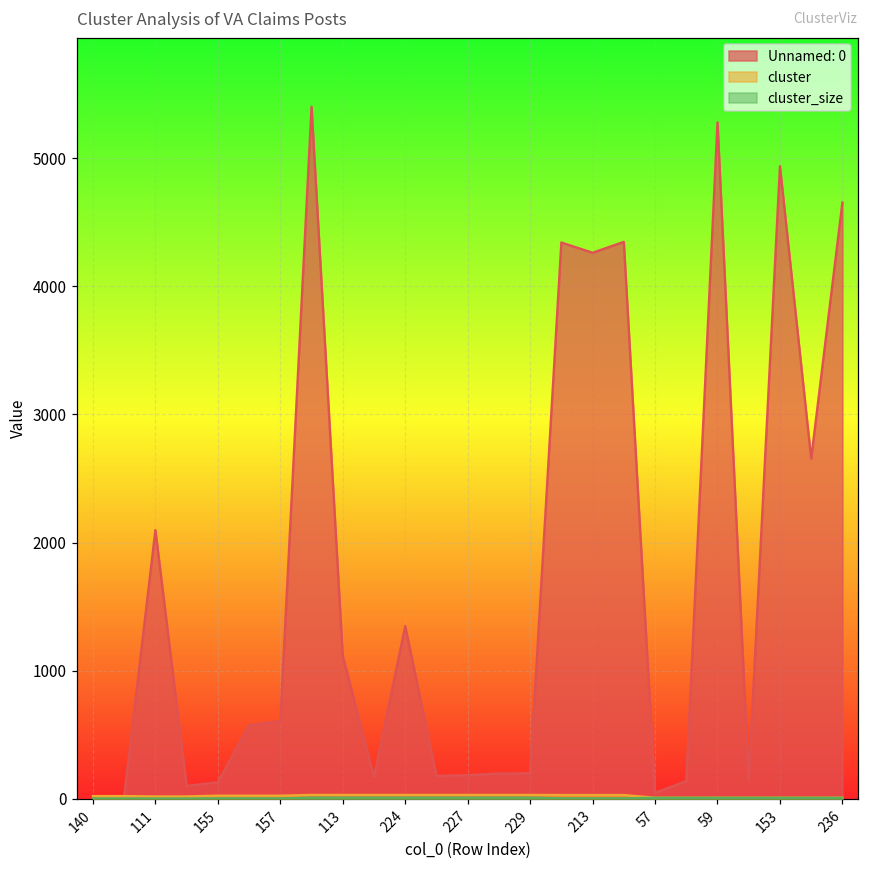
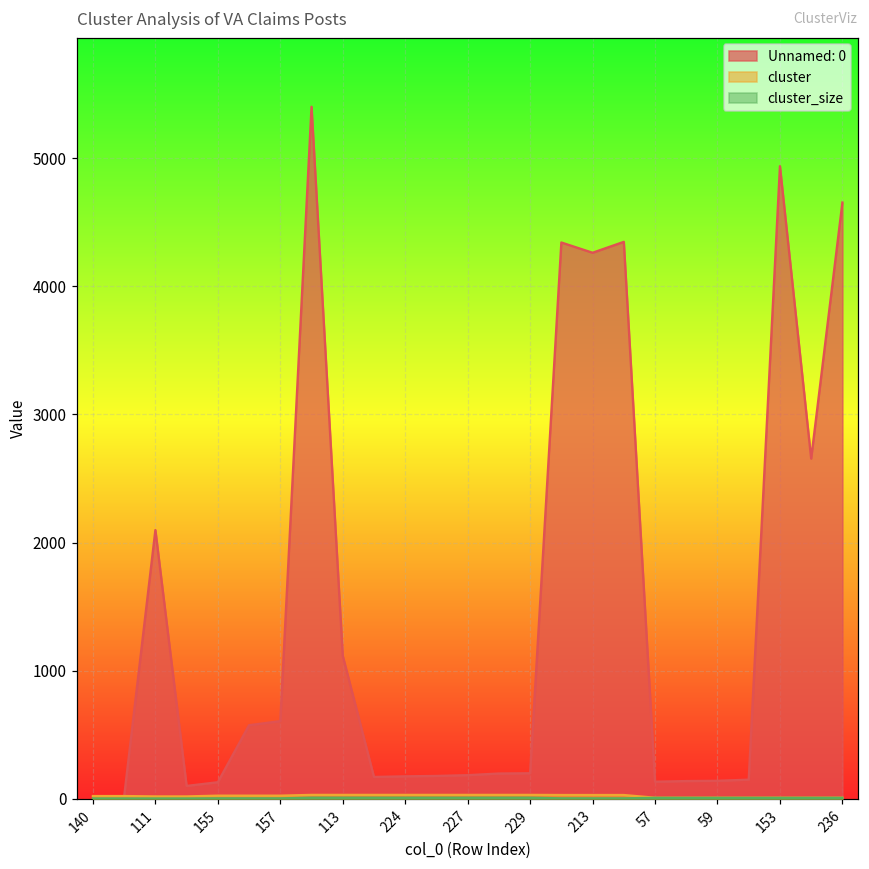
Unnamed: 0, 224: 1350 -> 180
Unnamed: 0, 57: 50 -> 130
Unnamed: 0, 59: 5280 -> 140
